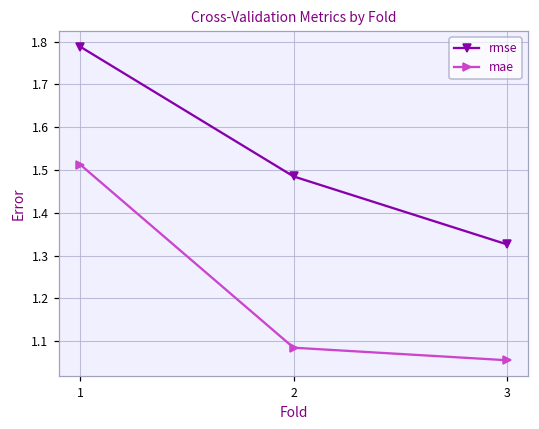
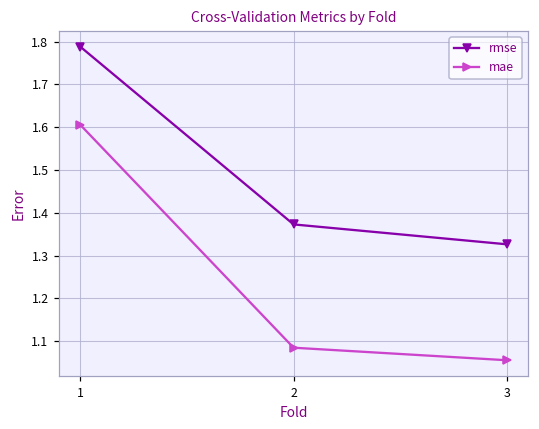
mae, 1: 1.51 -> 1.61
rmse, 2: 1.48 -> 1.37
